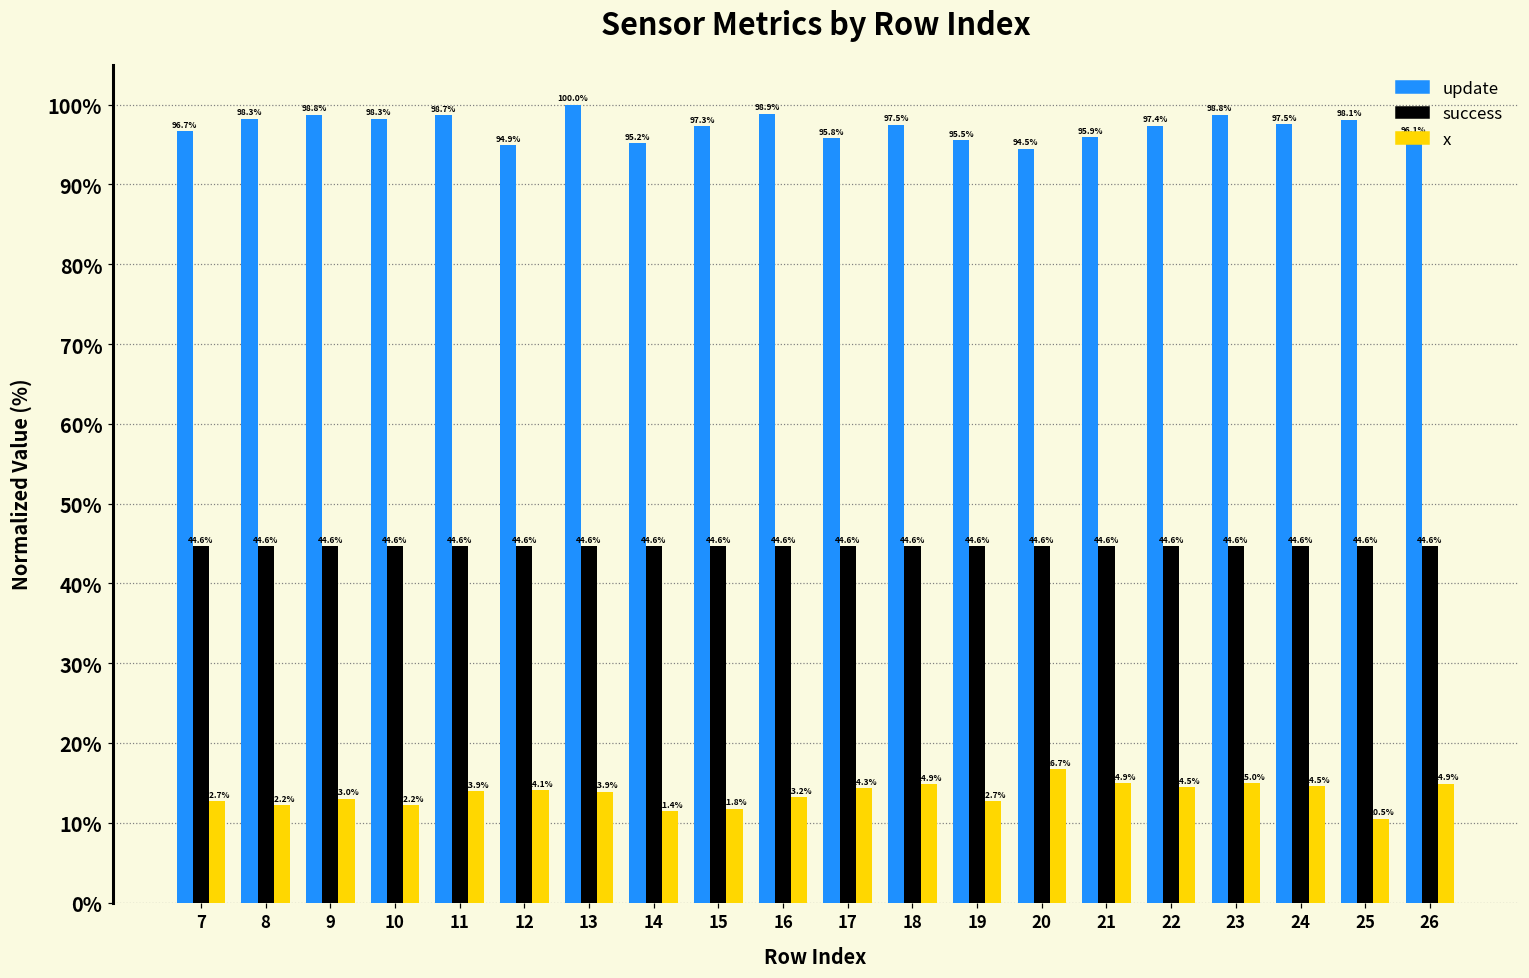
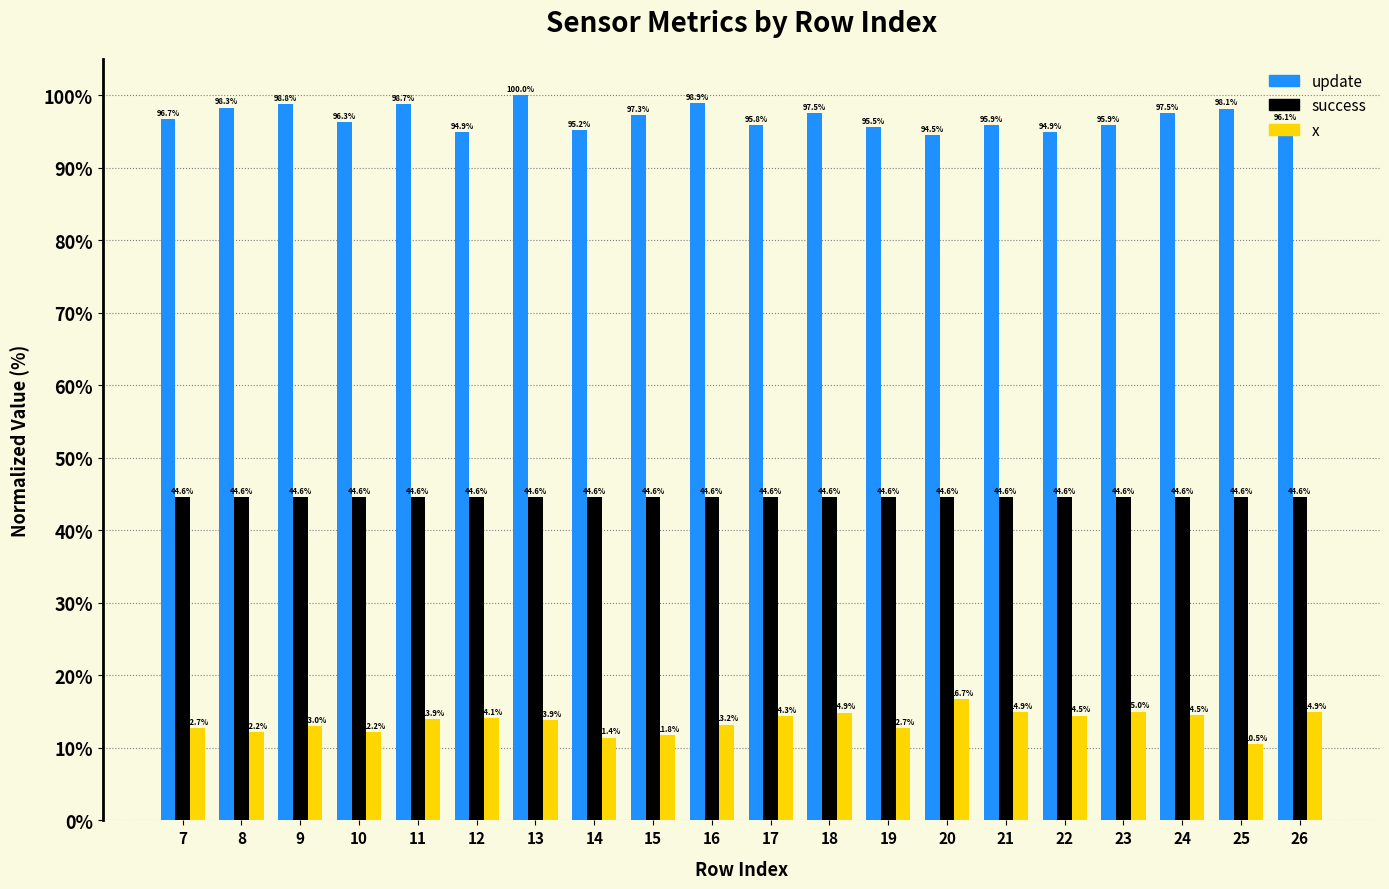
update, 10: 98.3% -> 96.3%
update, 22: 97.4% -> 94.9%
update, 23: 98.8% -> 95.9%
